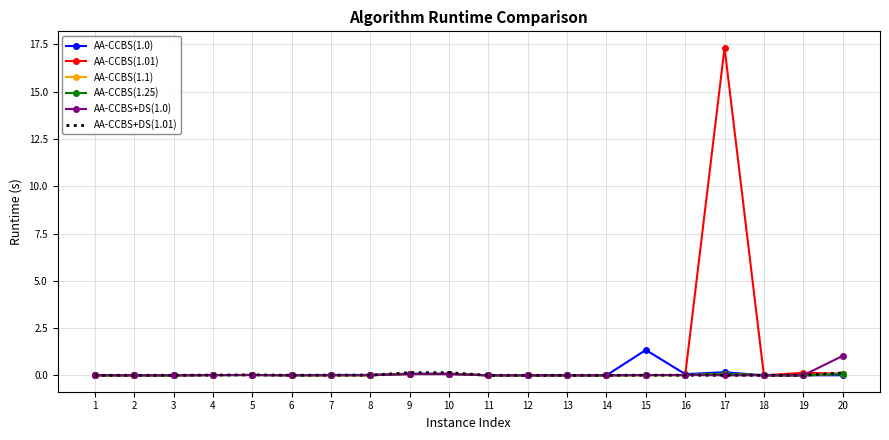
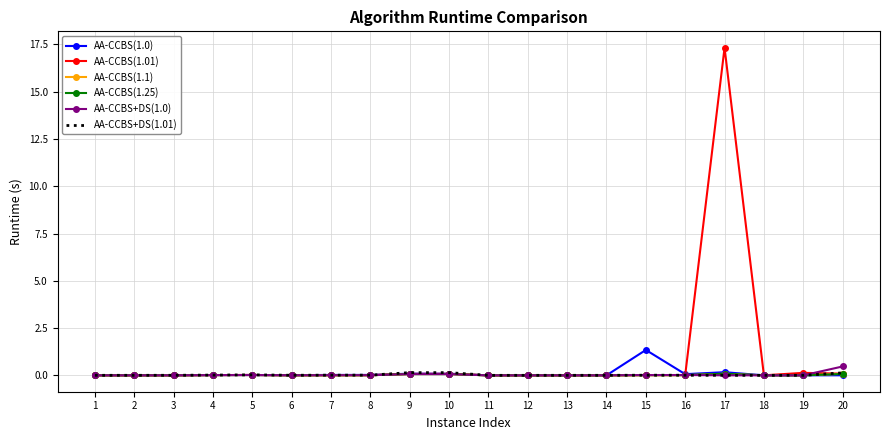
AA-CCBS+DS(1.0), 20: 1.0 -> 0.5
